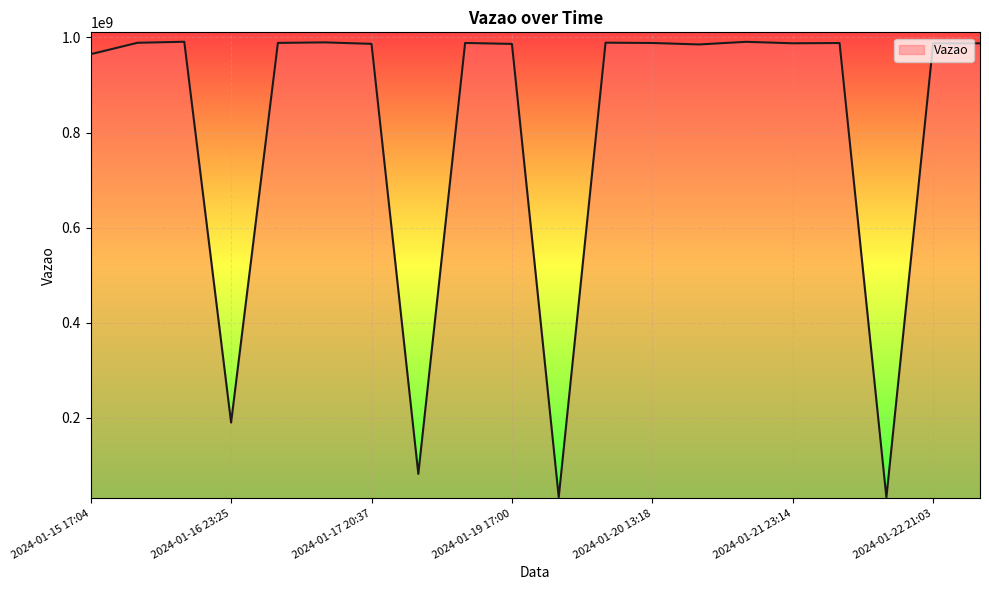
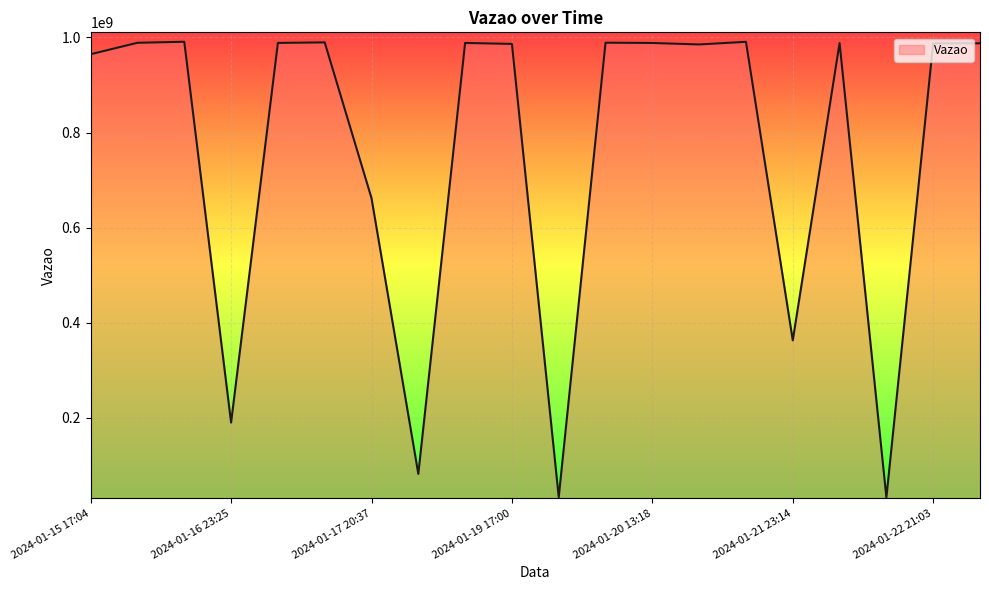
2024-01-17 20:37: 990000000 -> 660000000
2024-01-21 23:14: 990000000 -> 360000000
